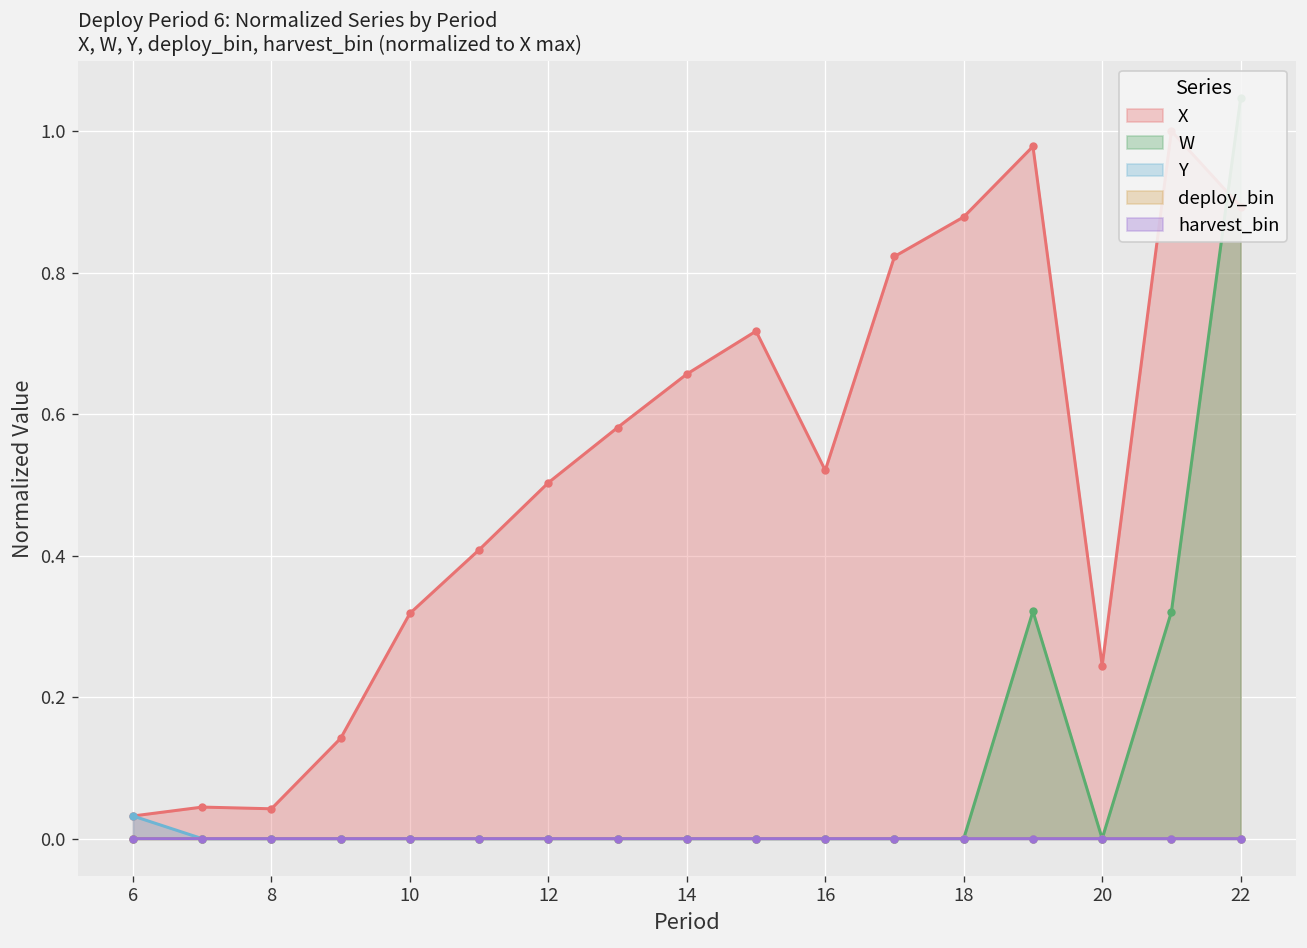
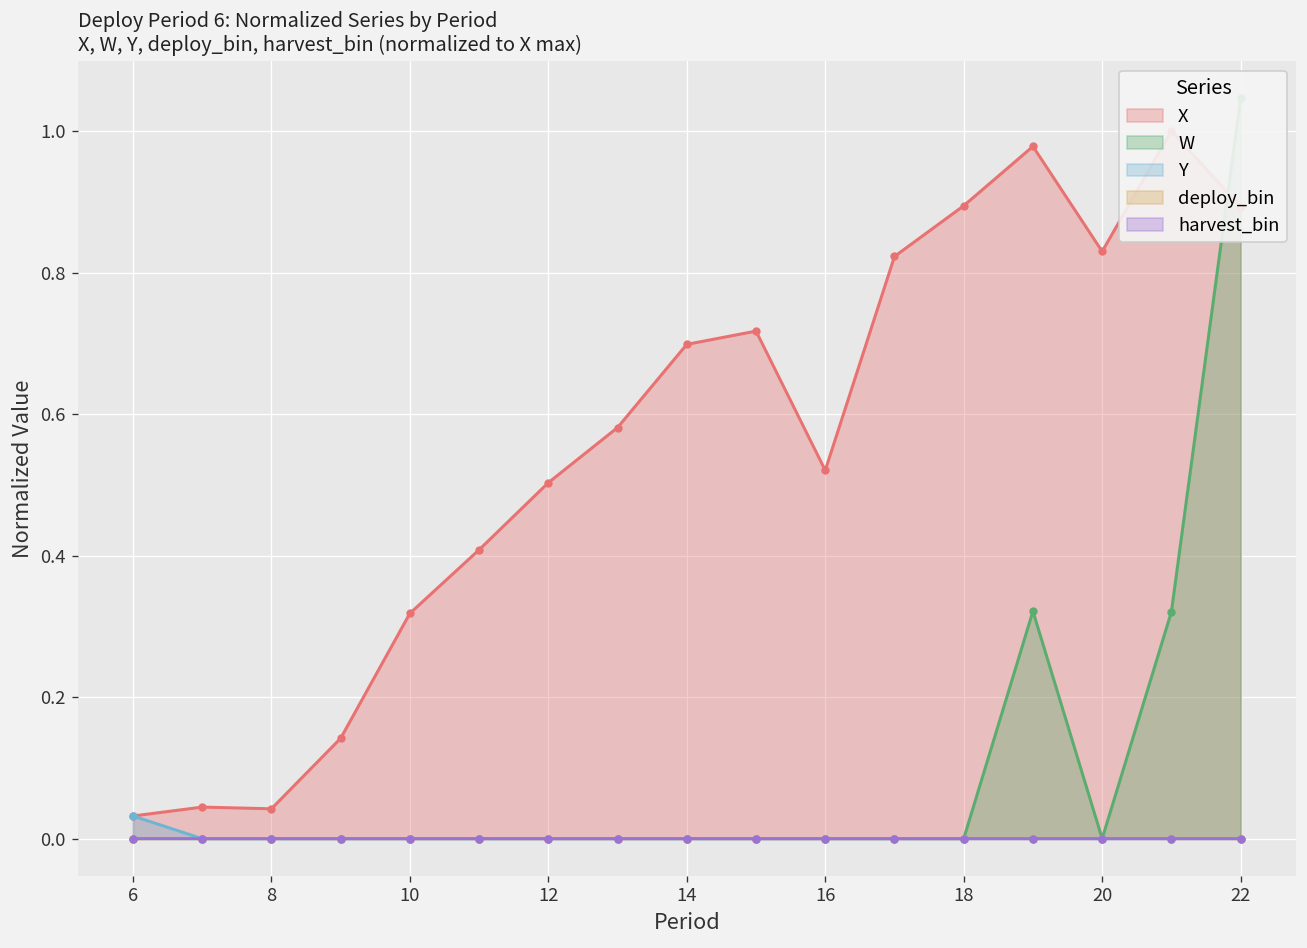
X, 14: 0.66 -> 0.70
X, 18: 0.88 -> 0.89
X, 20: 0.24 -> 0.83
